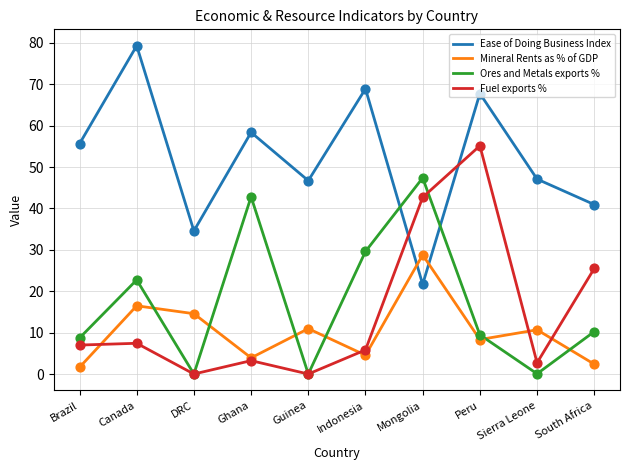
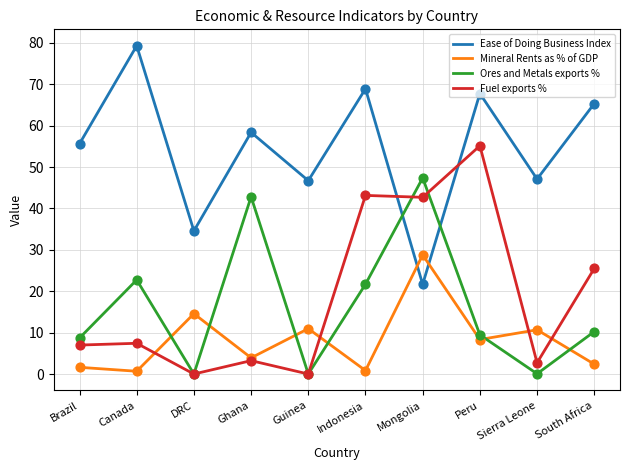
Mineral Rents as % of GDP, Canada: 16 -> 1
Mineral Rents as % of GDP, Indonesia: 5 -> 1
Ores and Metals exports %, Indonesia: 30 -> 22
Fuel exports %, Indonesia: 6 -> 43
Ease of Doing Business Index, South Africa: 41 -> 65
